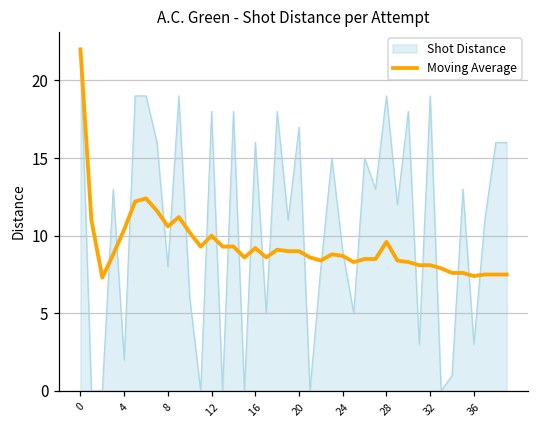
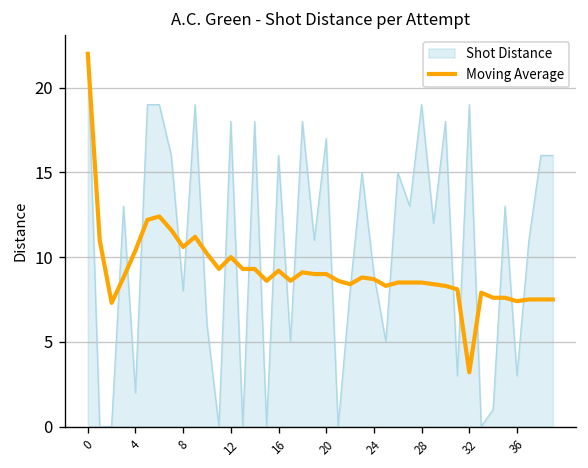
Moving Average, 28: 9.6 -> 8.5
Moving Average, 32: 8.1 -> 3.2
